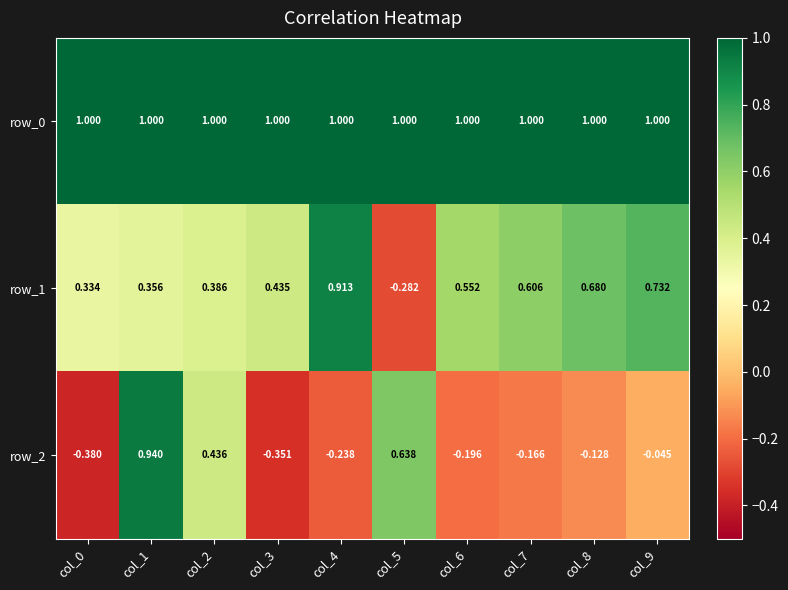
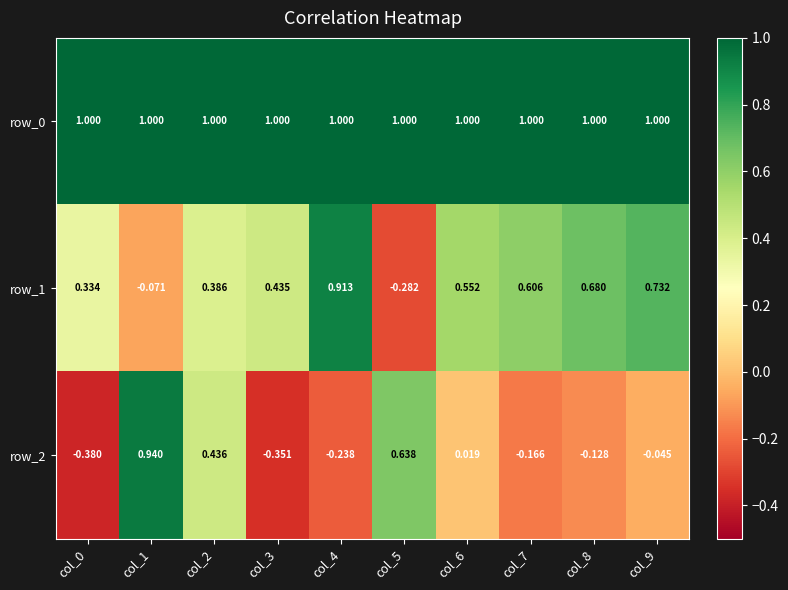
row_1, col_1: 0.356 -> -0.071
row_2, col_6: -0.196 -> 0.019
